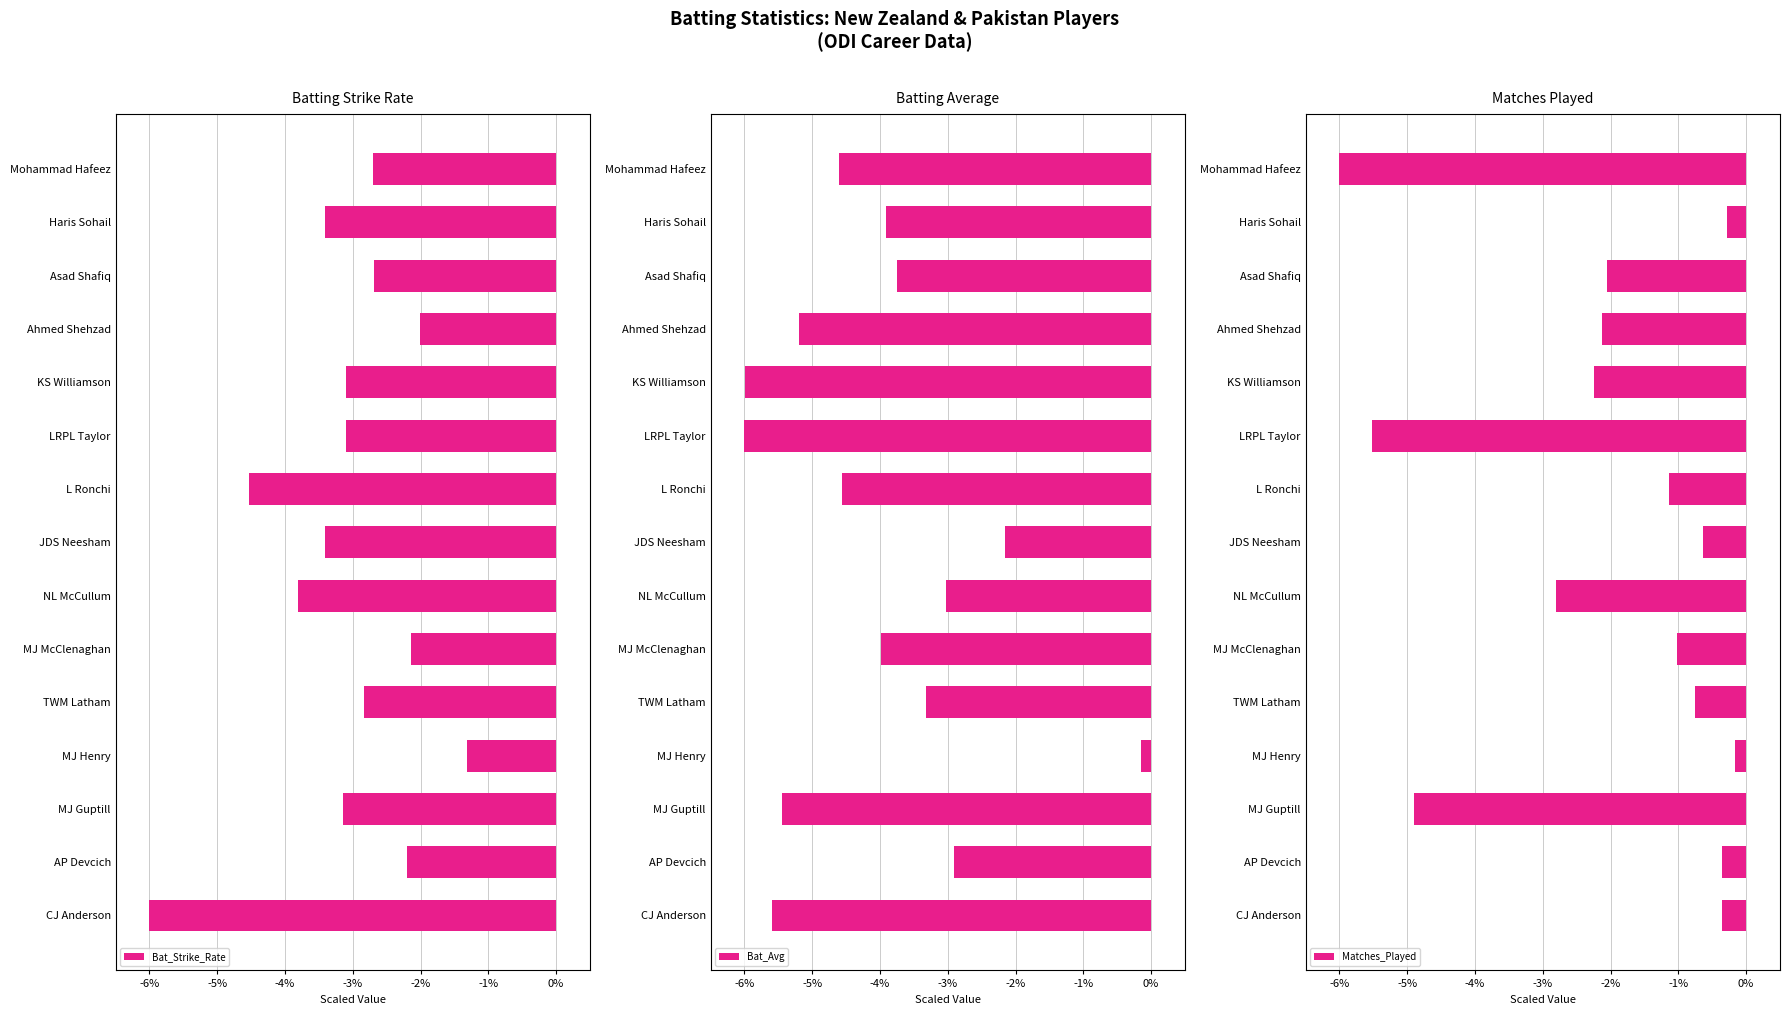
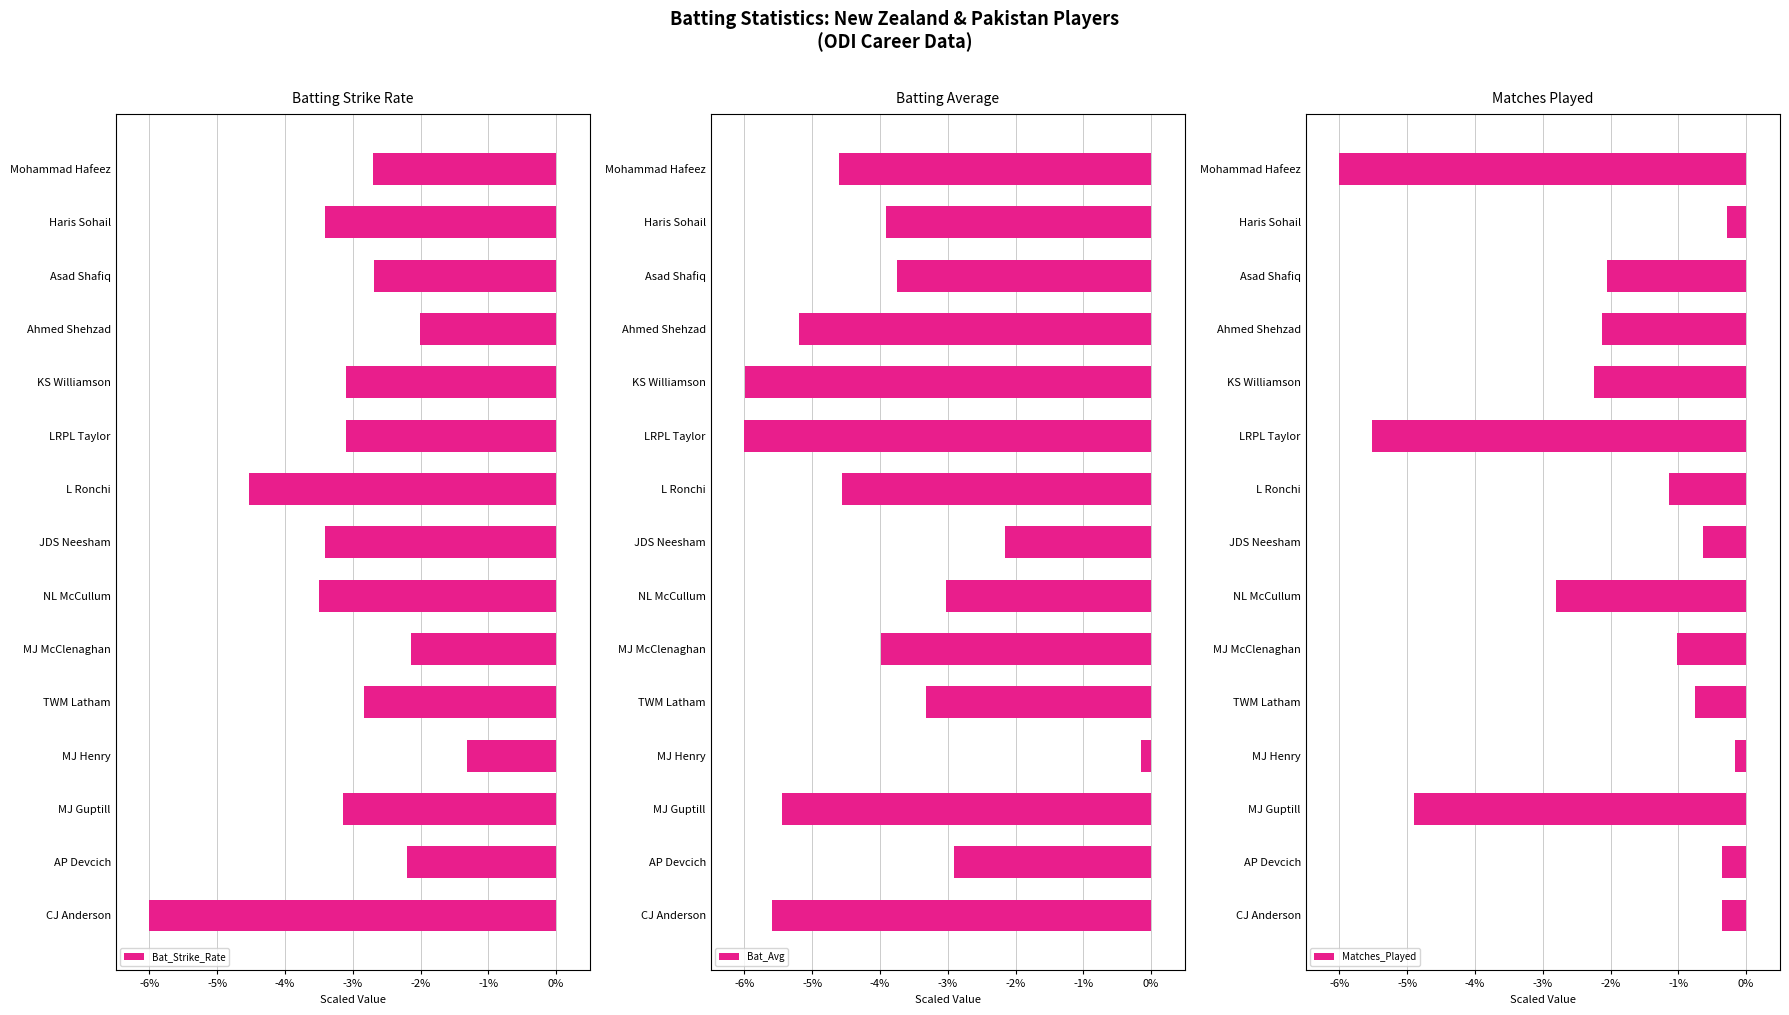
Batting Strike Rate, NL McCullum: -3.8% -> -3.5%
